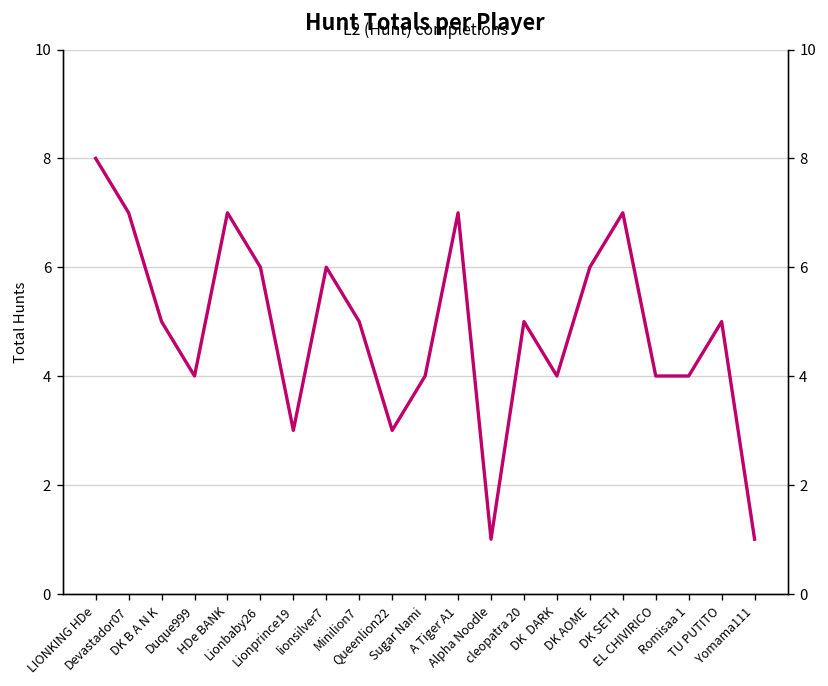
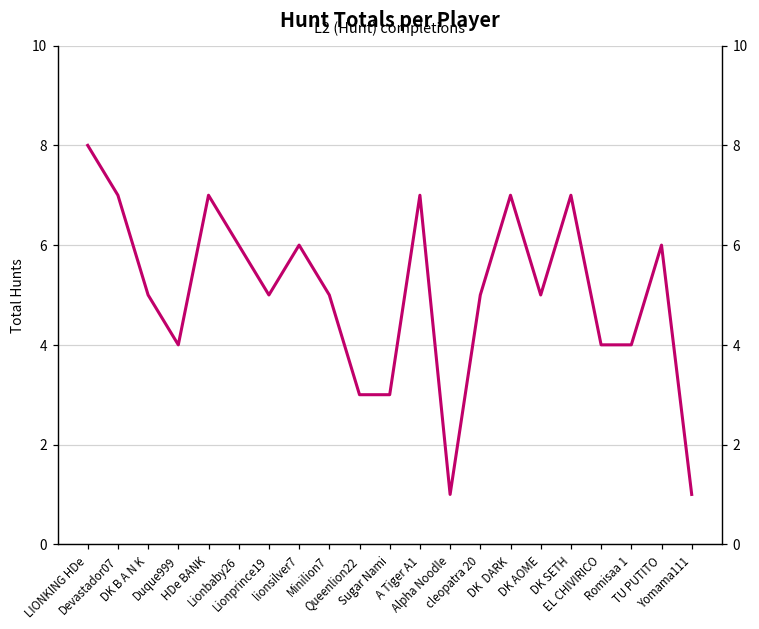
Lionprince19: 3 -> 5
Sugar Nami: 4 -> 3
DK DARK: 4 -> 7
DK AOME: 6 -> 5
TU PUTITO: 5 -> 6
